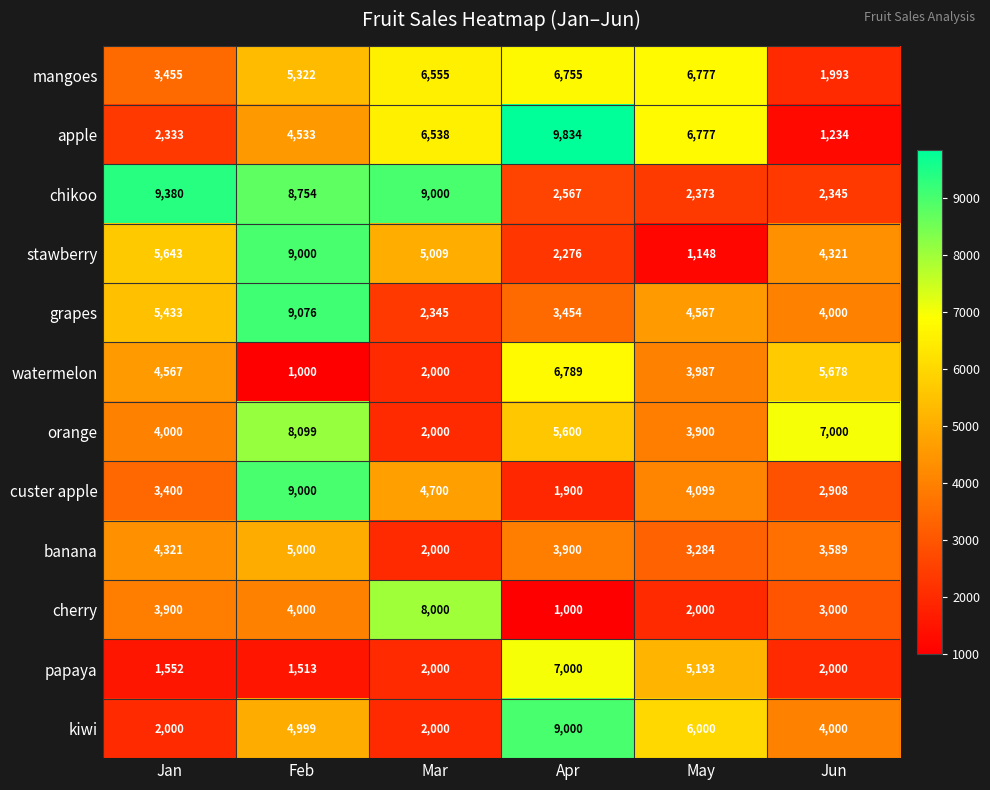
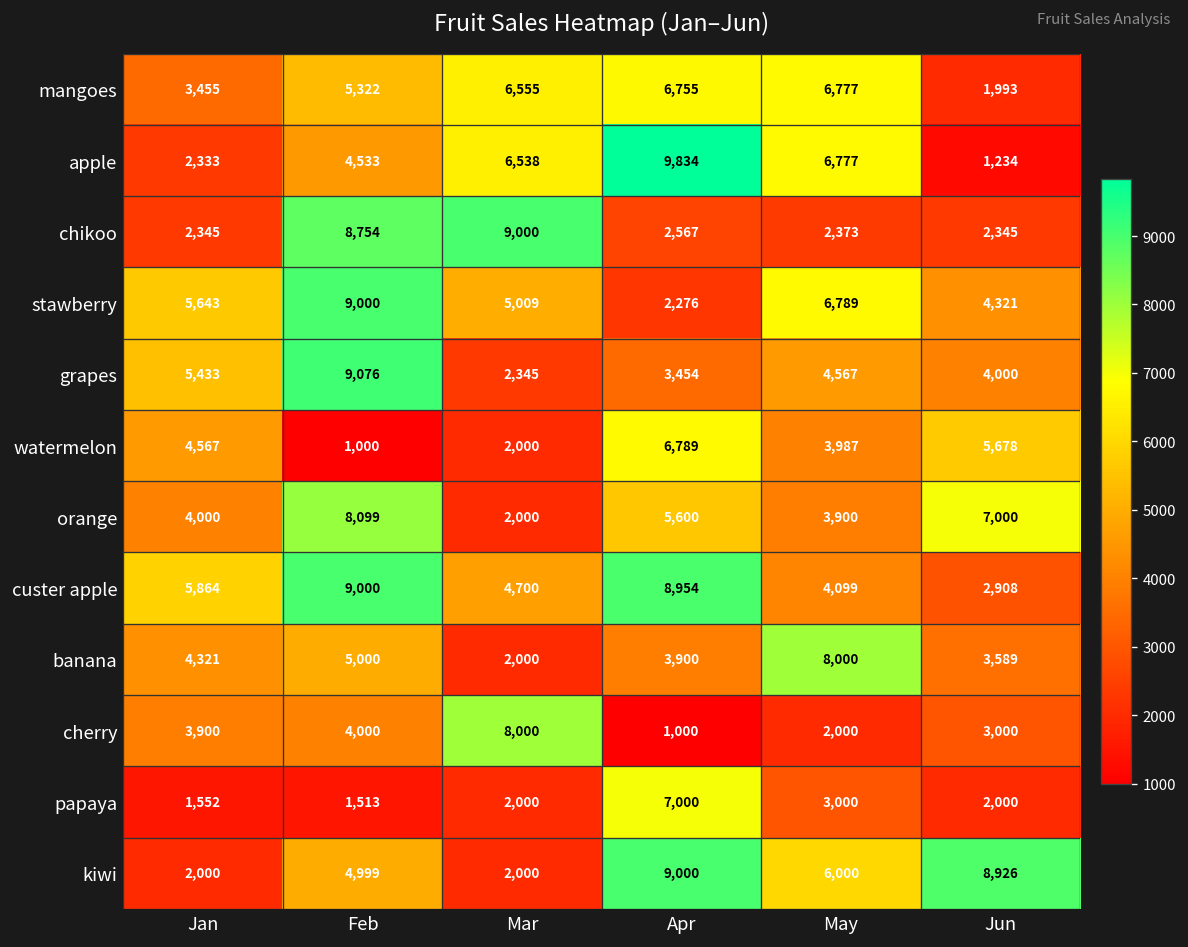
chikoo, Jan: 9,380 -> 2,345
stawberry, May: 1,148 -> 6,789
custer apple, Jan: 3,400 -> 5,864
custer apple, Apr: 1,900 -> 8,954
banana, May: 3,284 -> 8,000
papaya, May: 5,193 -> 3,000
kiwi, Jun: 4,000 -> 8,926
